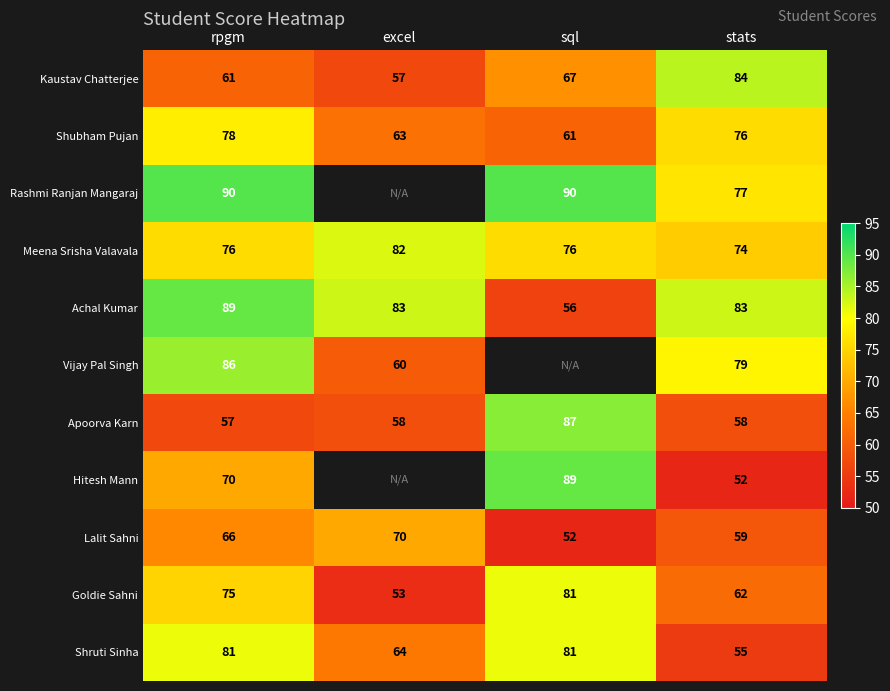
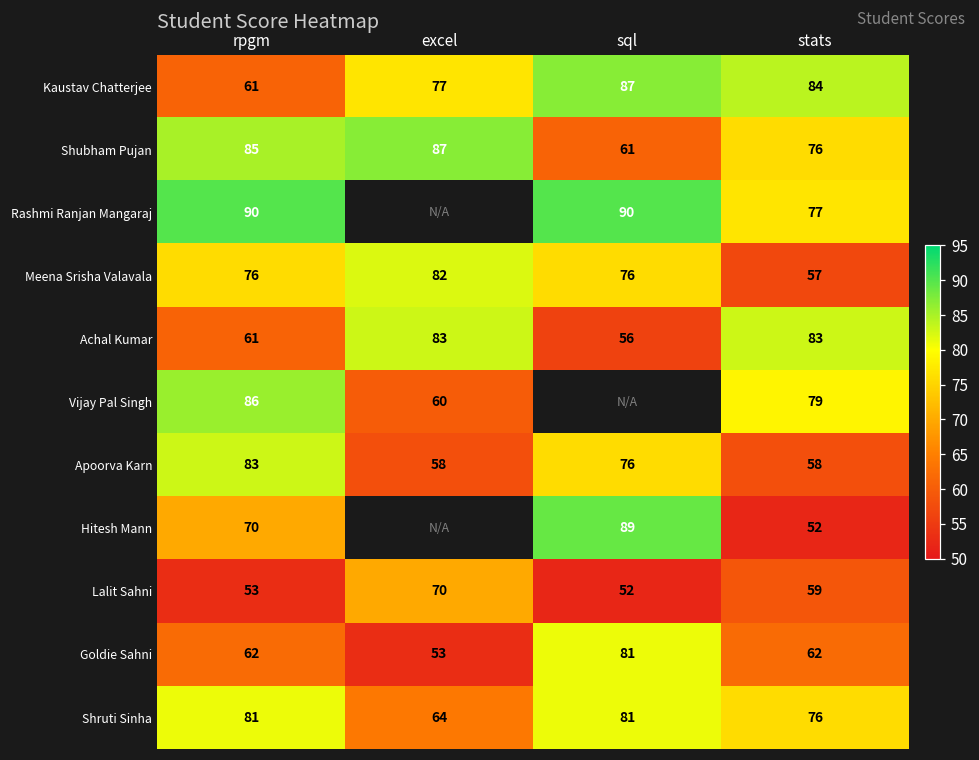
Kaustav Chatterjee, excel: 57 -> 77
Kaustav Chatterjee, sql: 67 -> 87
Shubham Pujan, rpgm: 78 -> 85
Shubham Pujan, excel: 63 -> 87
Meena Srisha Valavala, stats: 74 -> 57
Achal Kumar, rpgm: 89 -> 61
Apoorva Karn, rpgm: 57 -> 83
Apoorva Karn, sql: 87 -> 76
Lalit Sahni, rpgm: 66 -> 53
Goldie Sahni, rpgm: 75 -> 62
Shruti Sinha, stats: 55 -> 76
